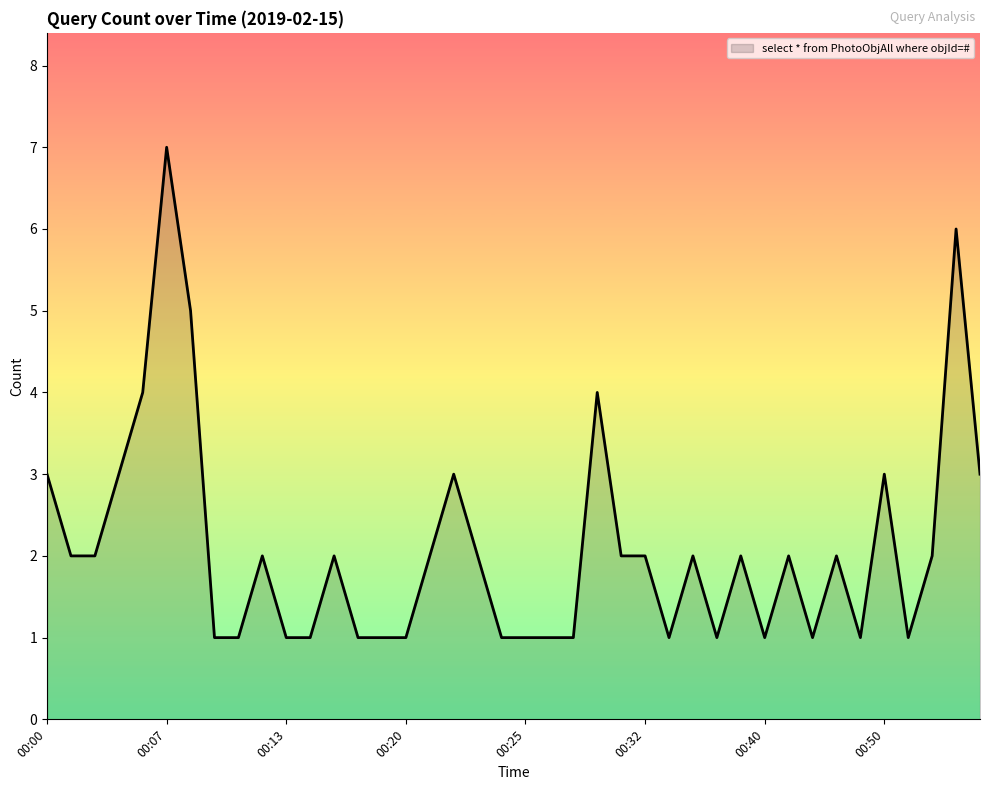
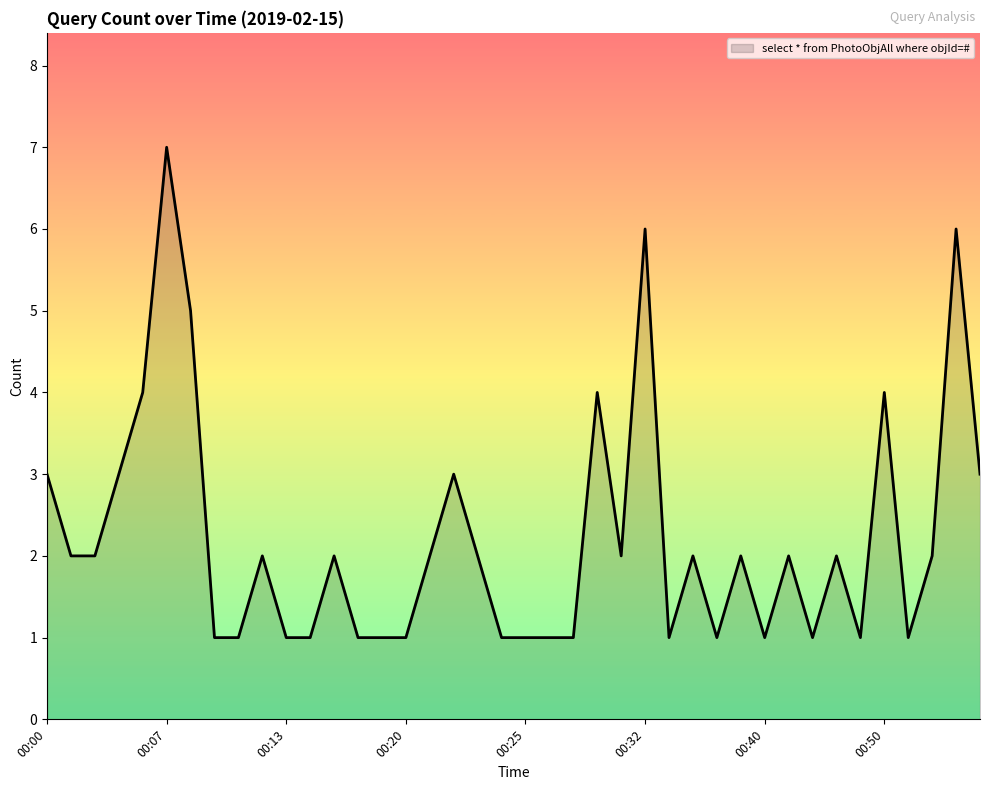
00:32: 2 -> 6
00:50: 3 -> 4
